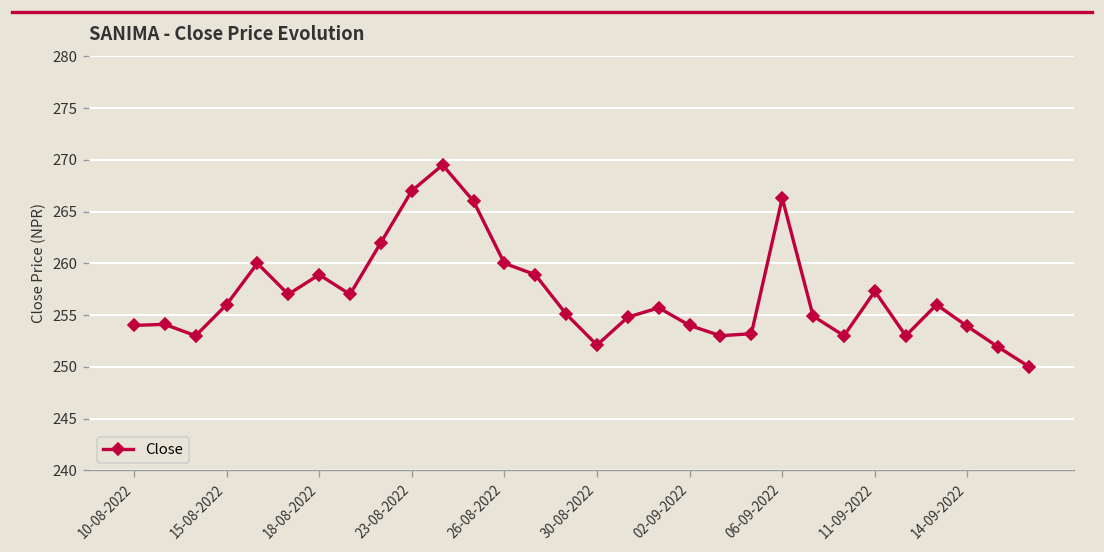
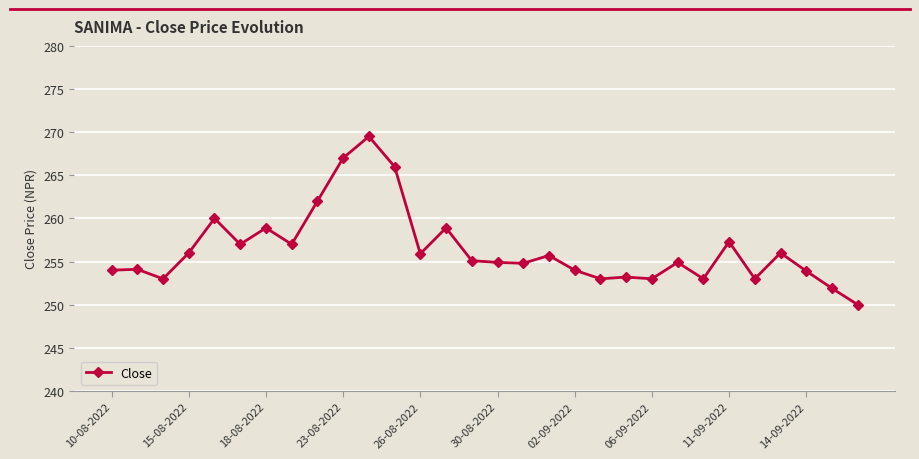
26-08-2022: 260 -> 256
30-08-2022: 252 -> 255
06-09-2022: 266 -> 253
